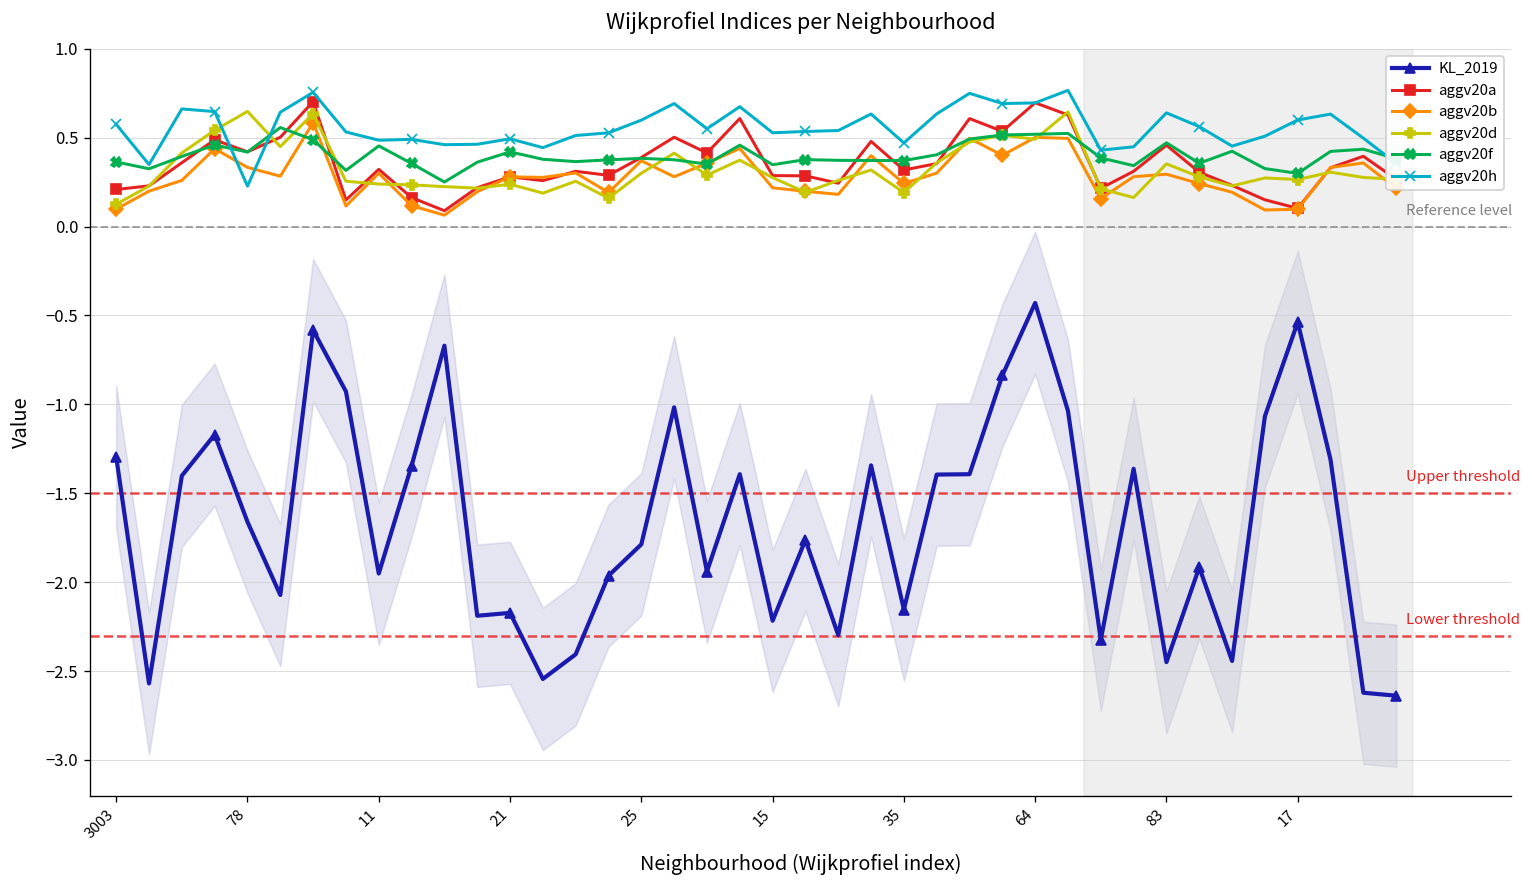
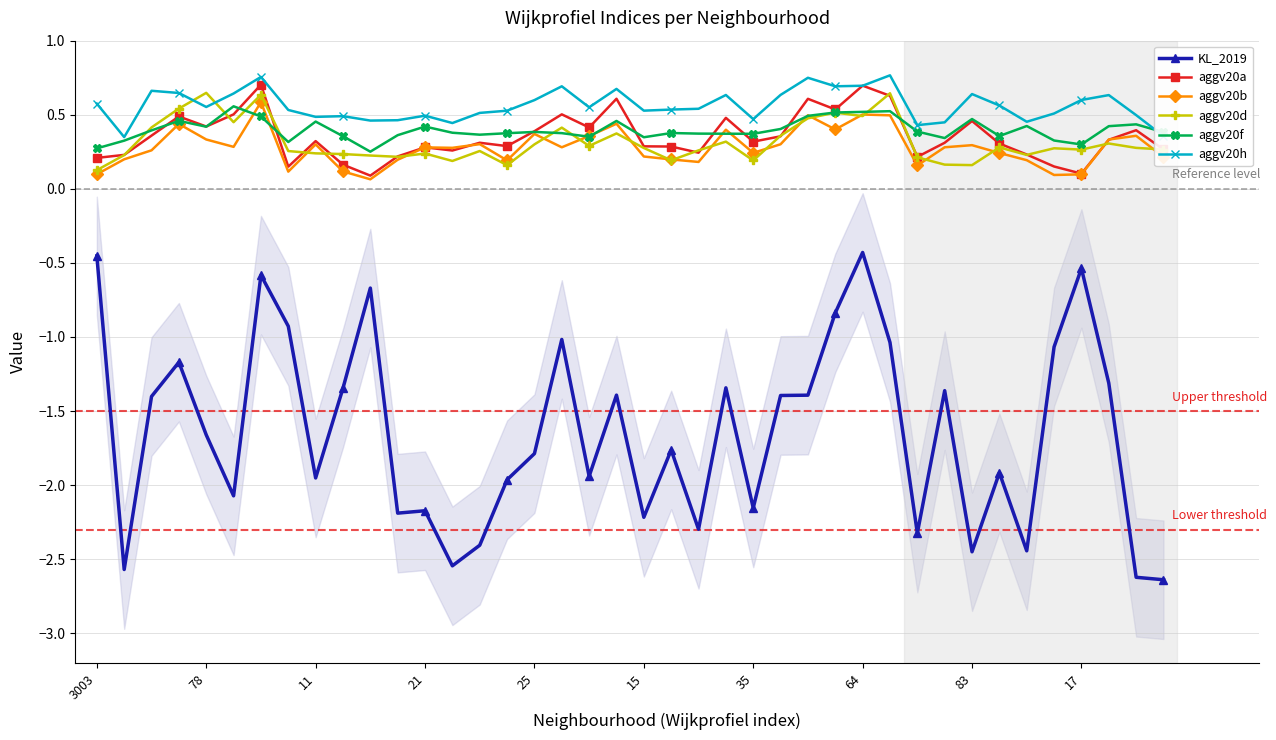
KL_2019, 3003: -1.30 -> -0.45
aggv20f, 3003: 0.36 -> 0.27
aggv20h, 78: 0.23 -> 0.55
aggv20d, 83: 0.35 -> 0.16
